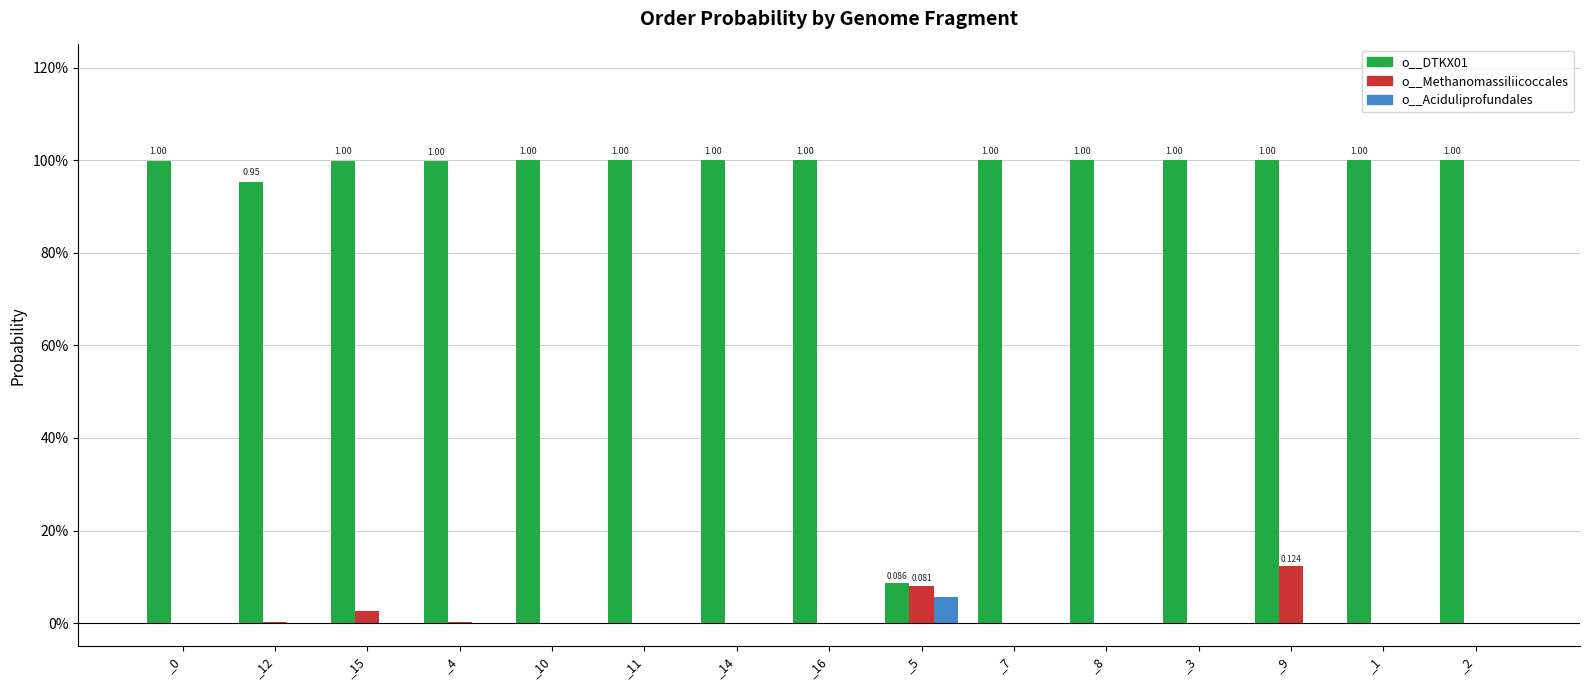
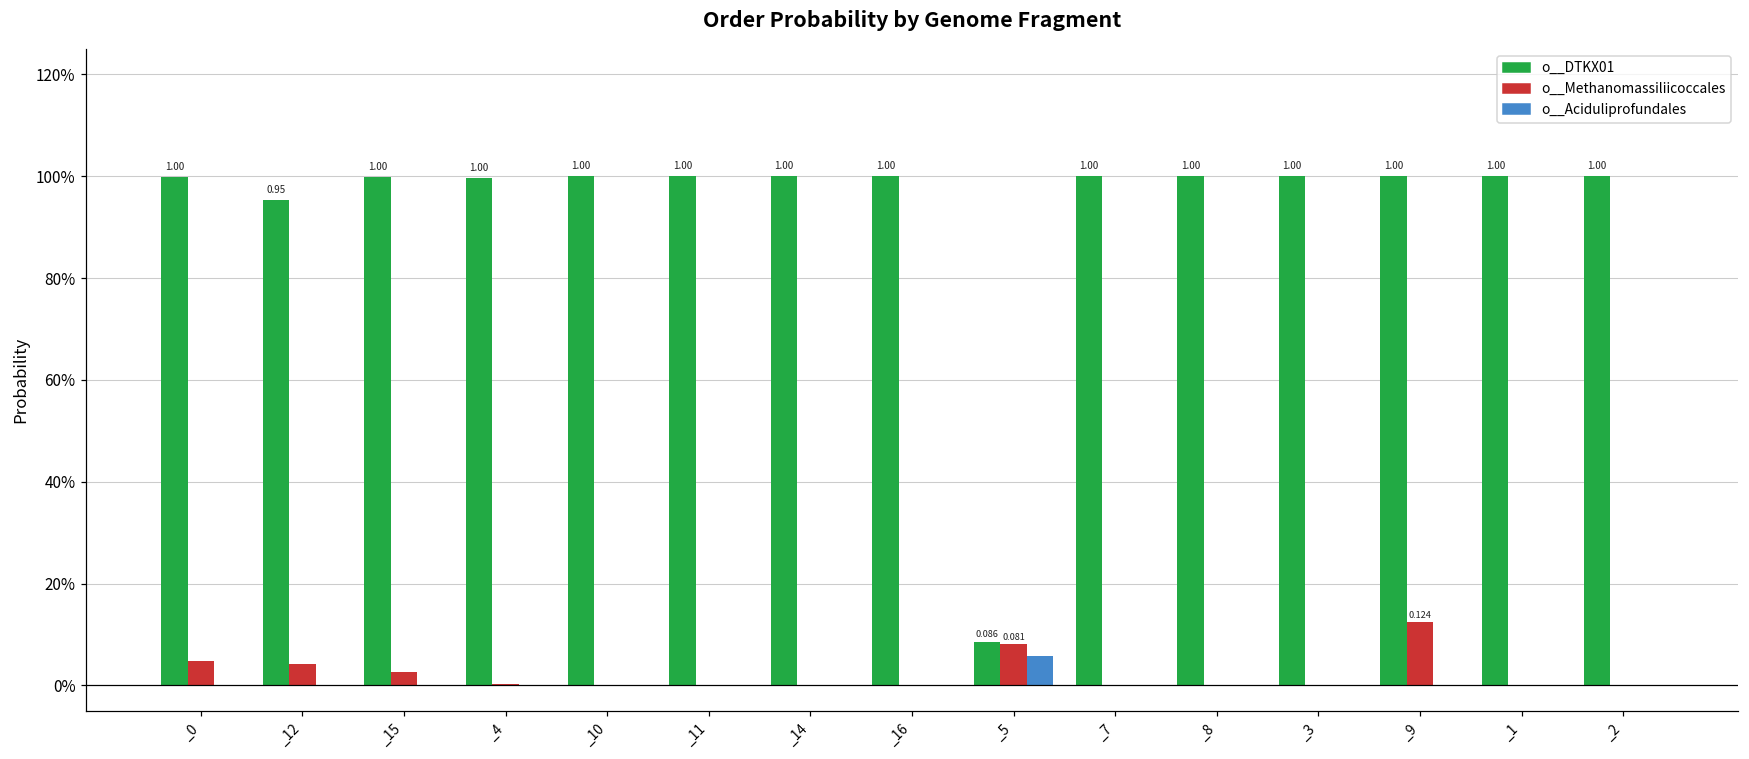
o__Methanomassiliicoccales, _0: 0% -> 5%
o__Methanomassiliicoccales, _12: 0% -> 4%
